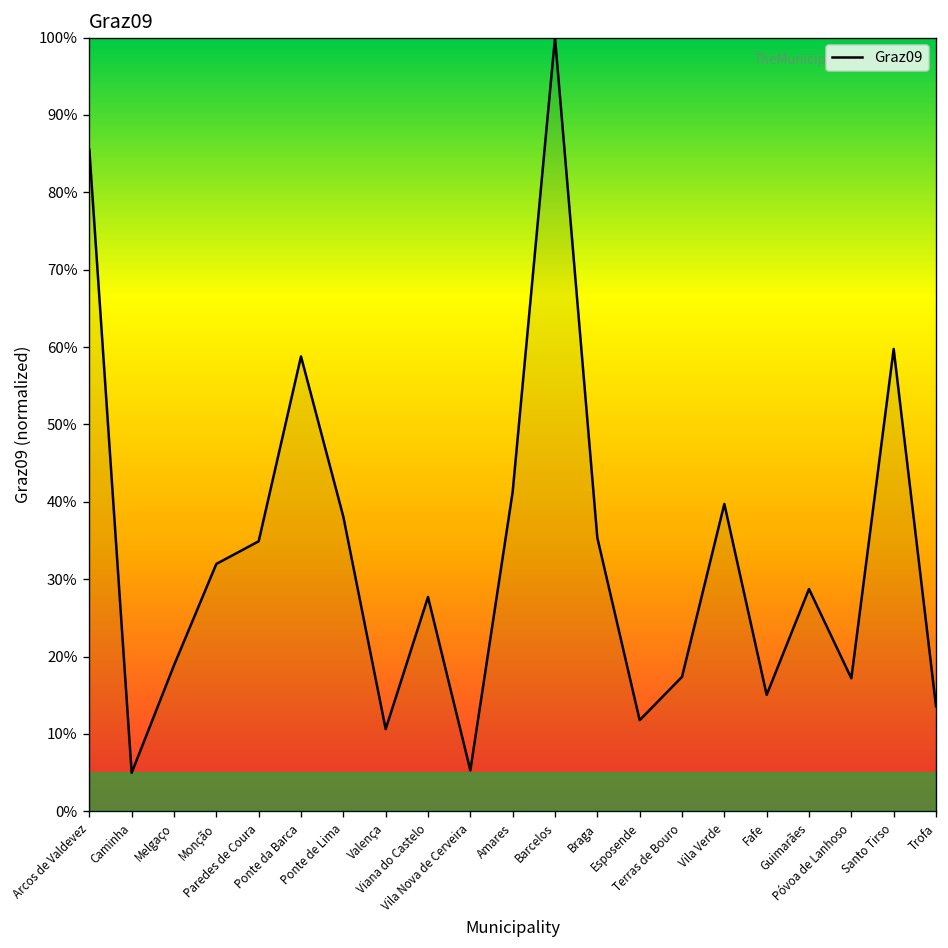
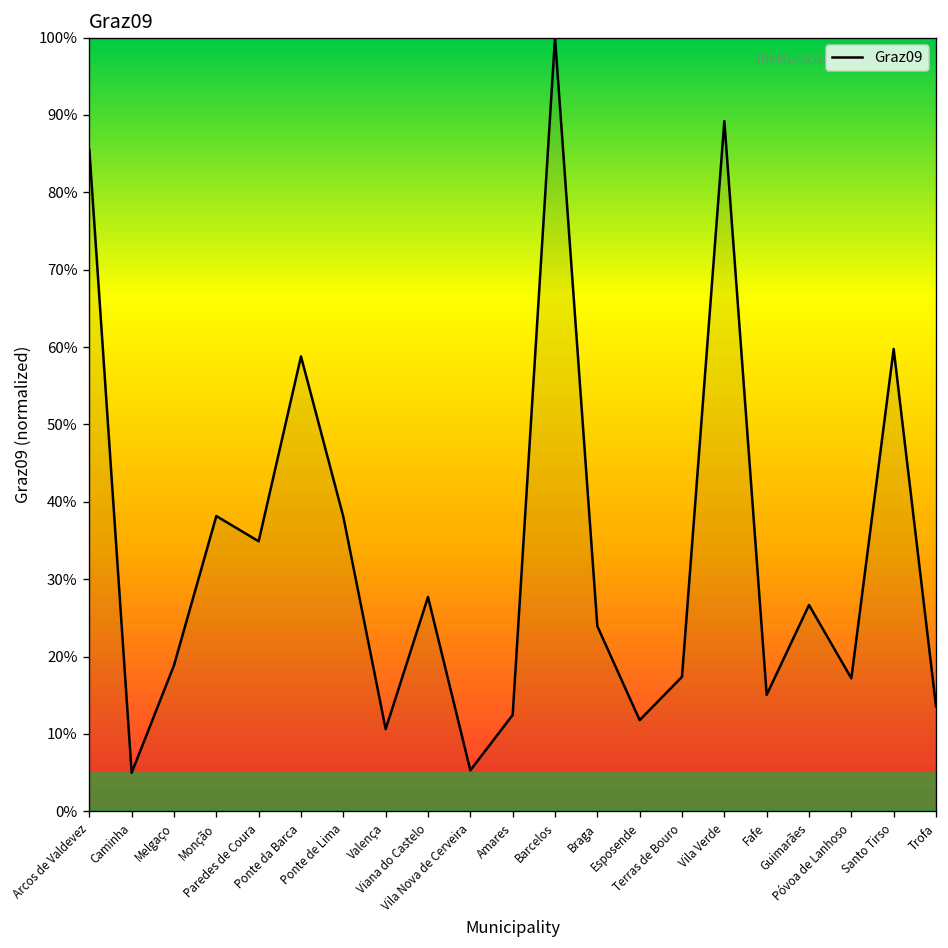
Monção: 32% -> 38%
Amares: 41% -> 12%
Braga: 35% -> 24%
Vila Verde: 40% -> 89%
Guimarães: 29% -> 27%
